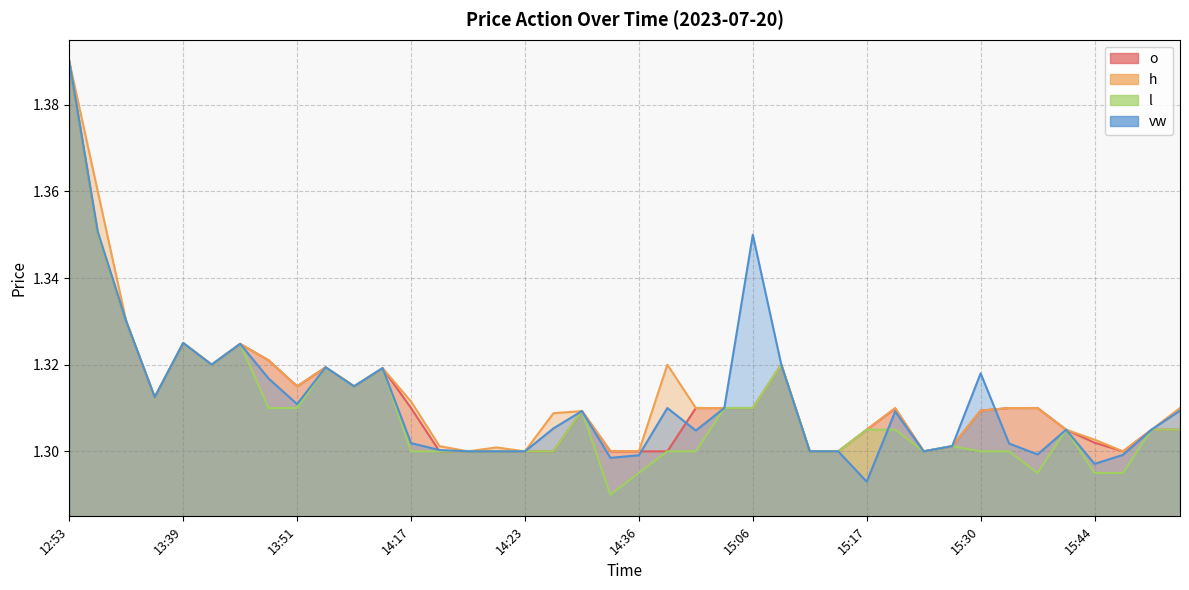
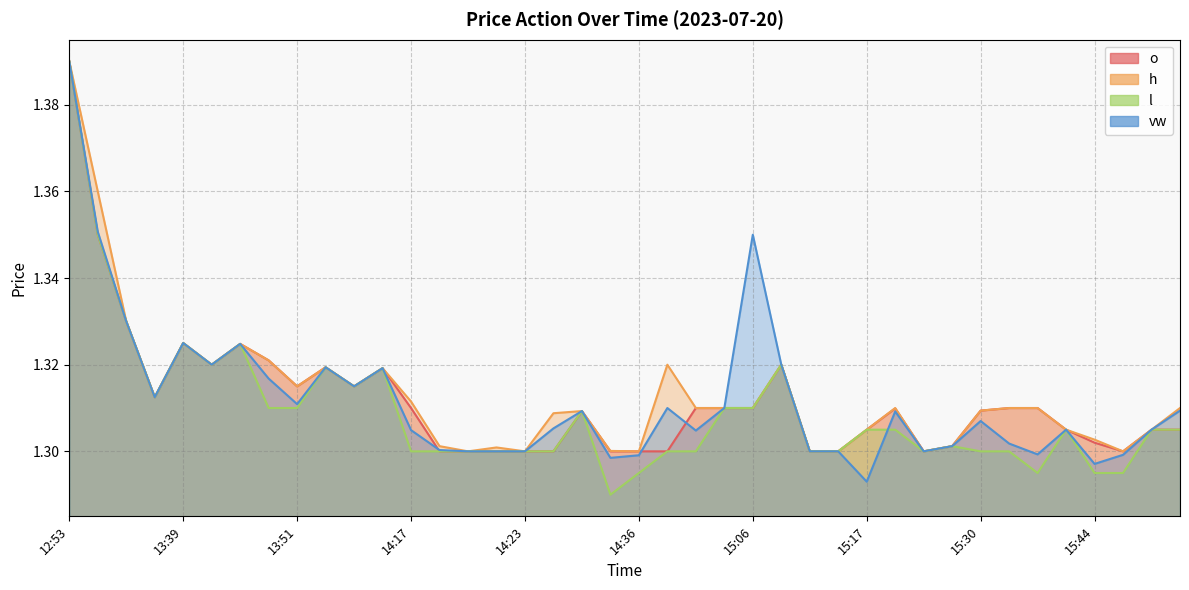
vw, 14:17: 1.302 -> 1.305
vw, 15:30: 1.318 -> 1.307
